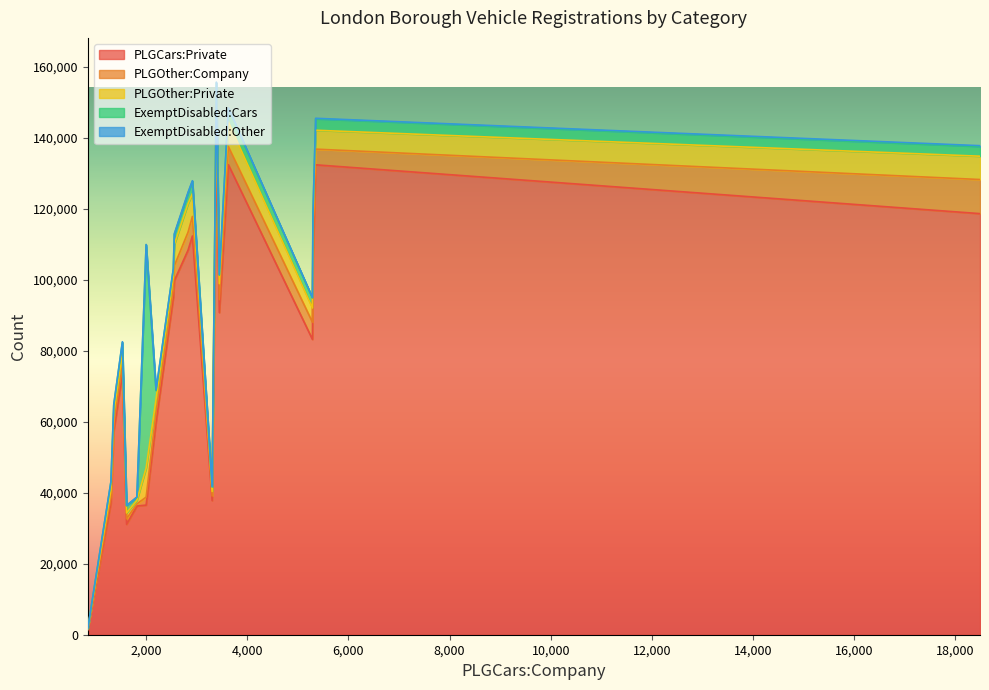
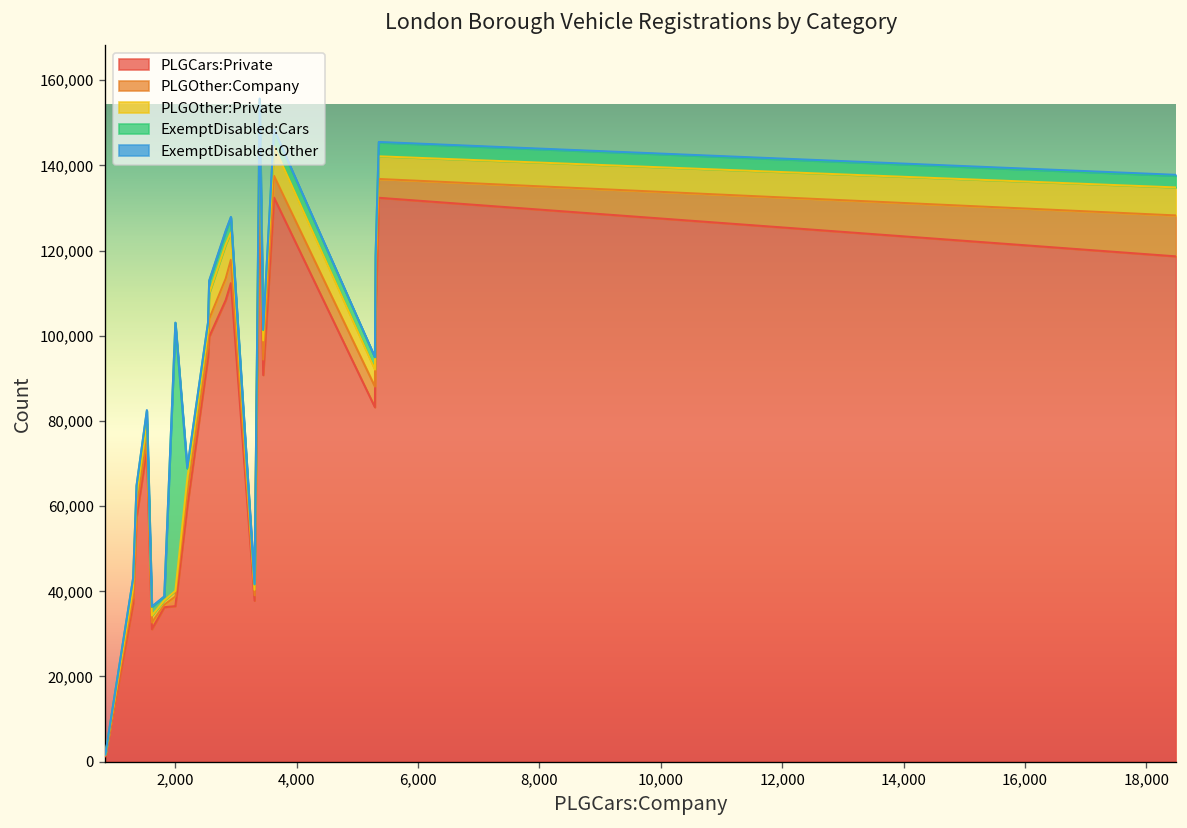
PLGOther:Private, 2,000: 8,000 -> 1,000
